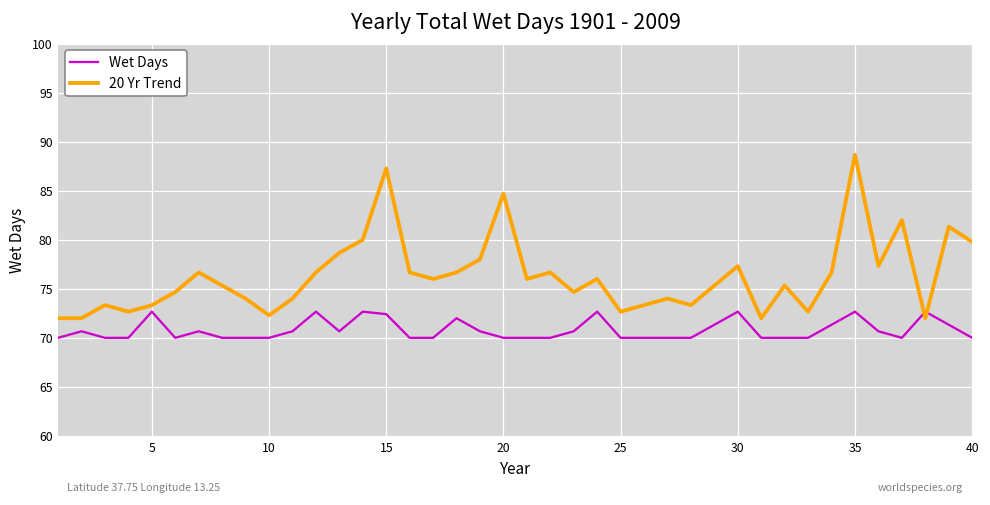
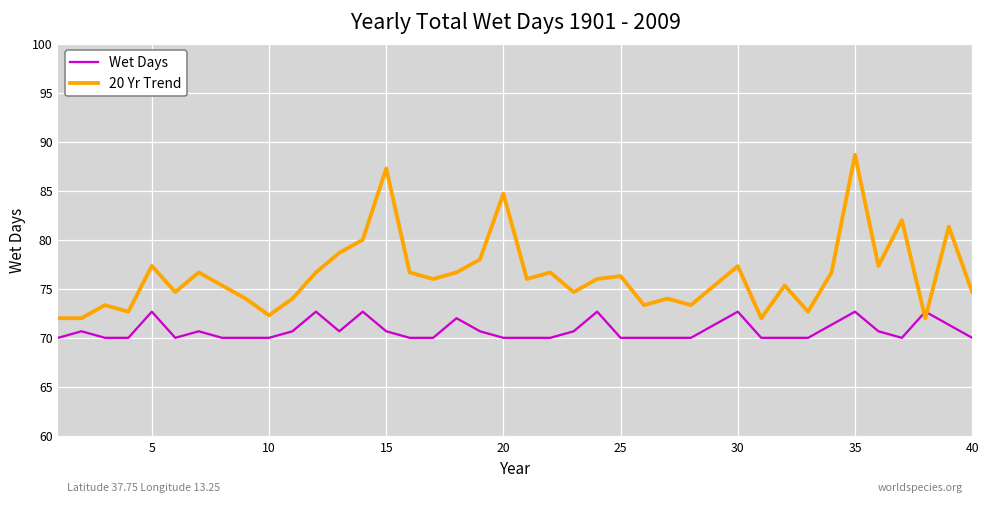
20 Yr Trend, 5: 73 -> 77
Wet Days, 15: 72 -> 71
20 Yr Trend, 25: 73 -> 76
20 Yr Trend, 40: 80 -> 75
